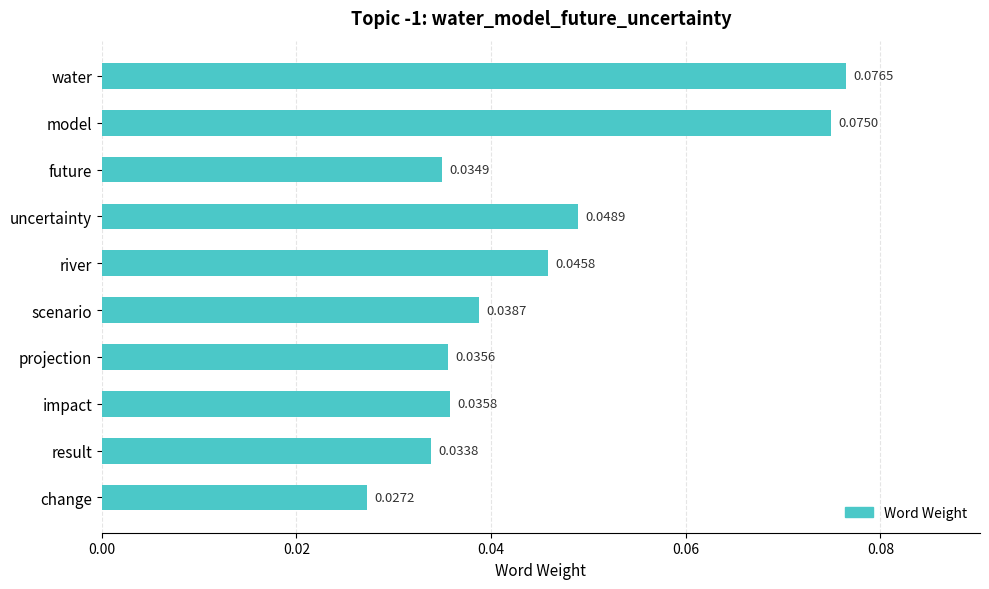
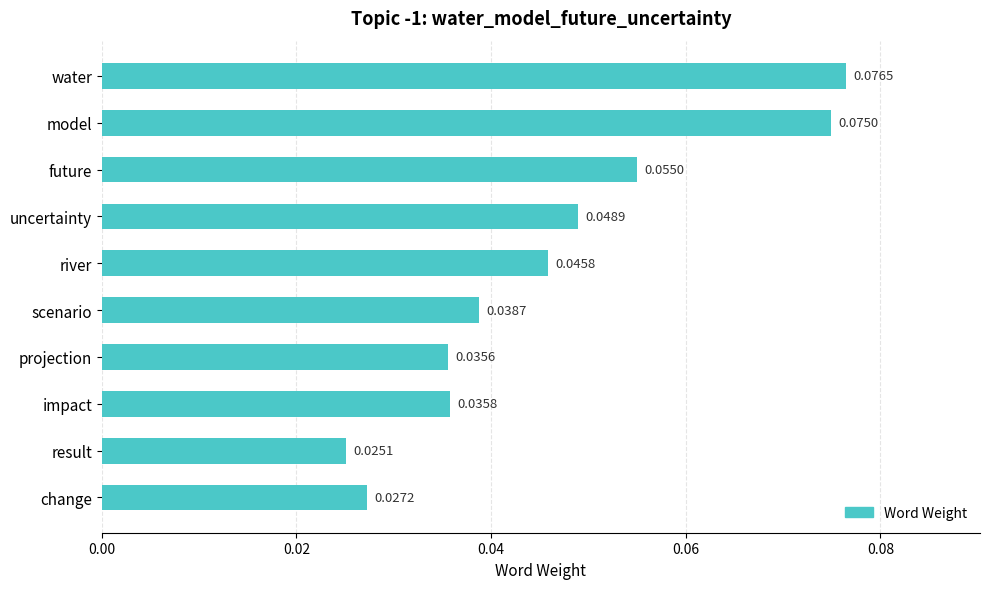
future: 0.0349 -> 0.0550
result: 0.0338 -> 0.0251
